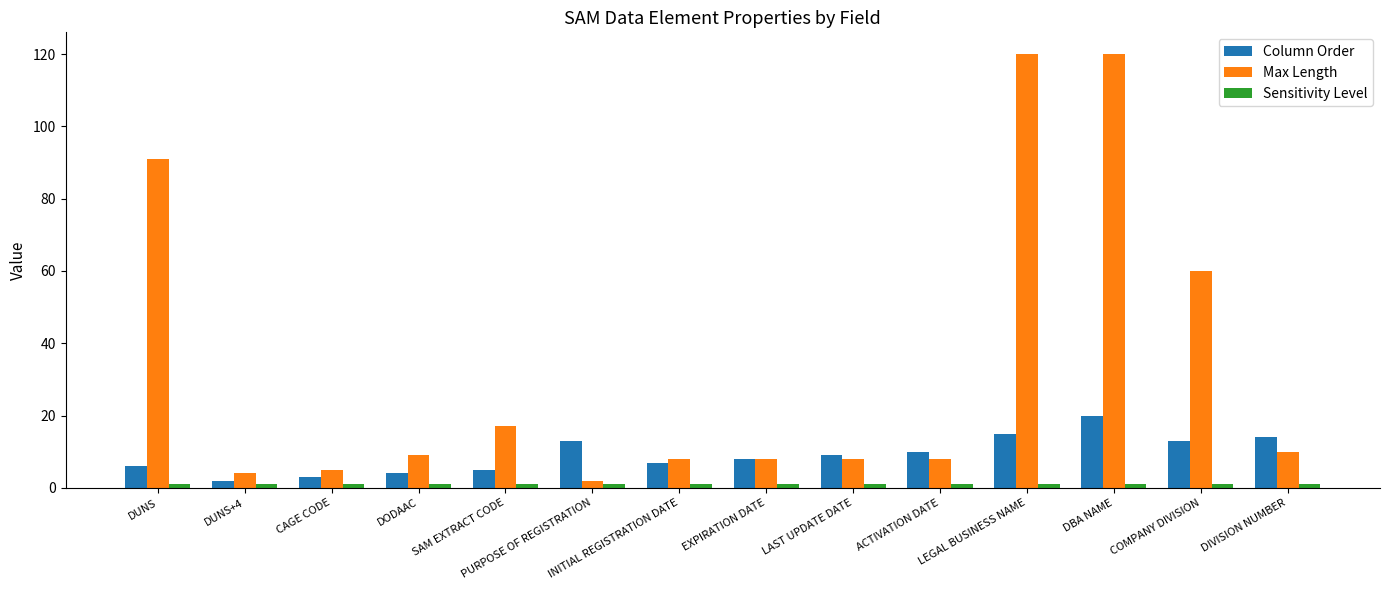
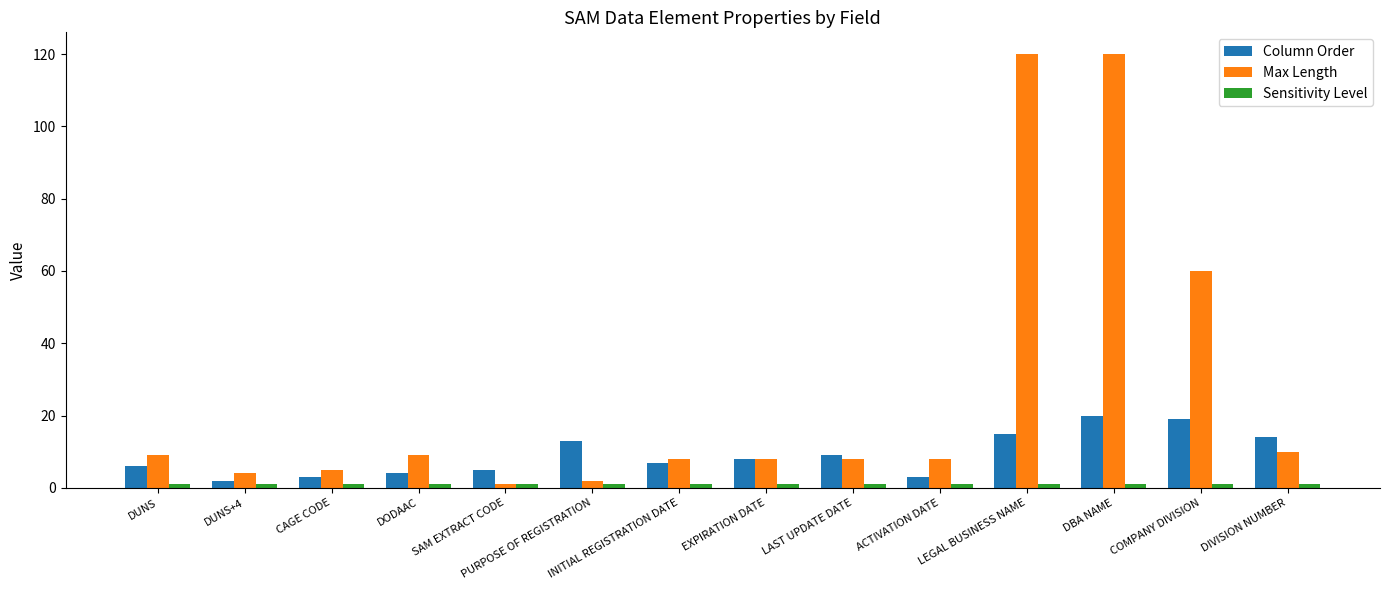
Max Length, DUNS: 91 -> 9
Max Length, SAM EXTRACT CODE: 17 -> 1
Column Order, ACTIVATION DATE: 10 -> 3
Column Order, COMPANY DIVISION: 13 -> 19
